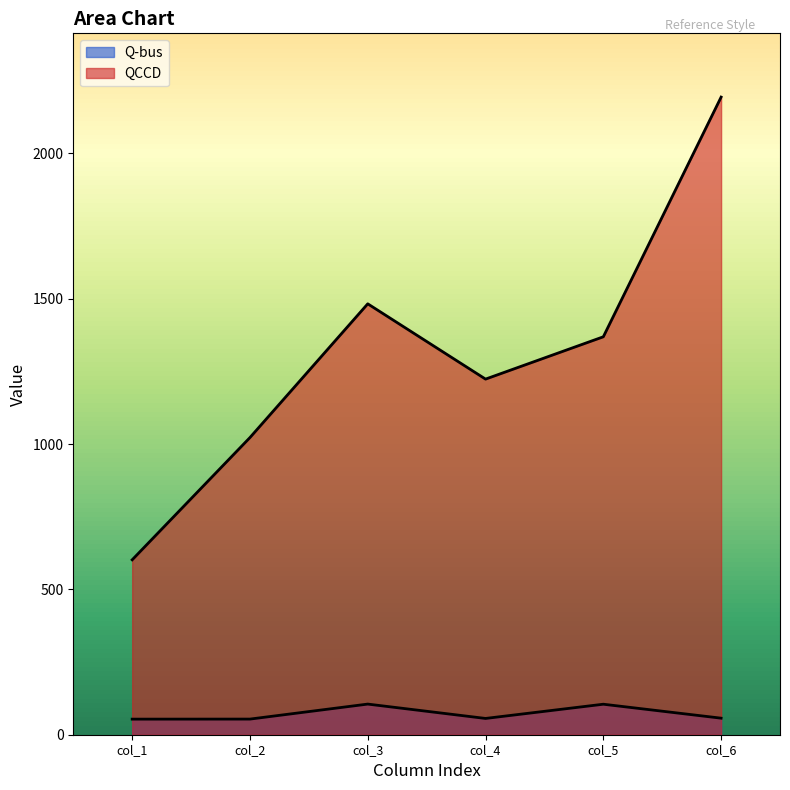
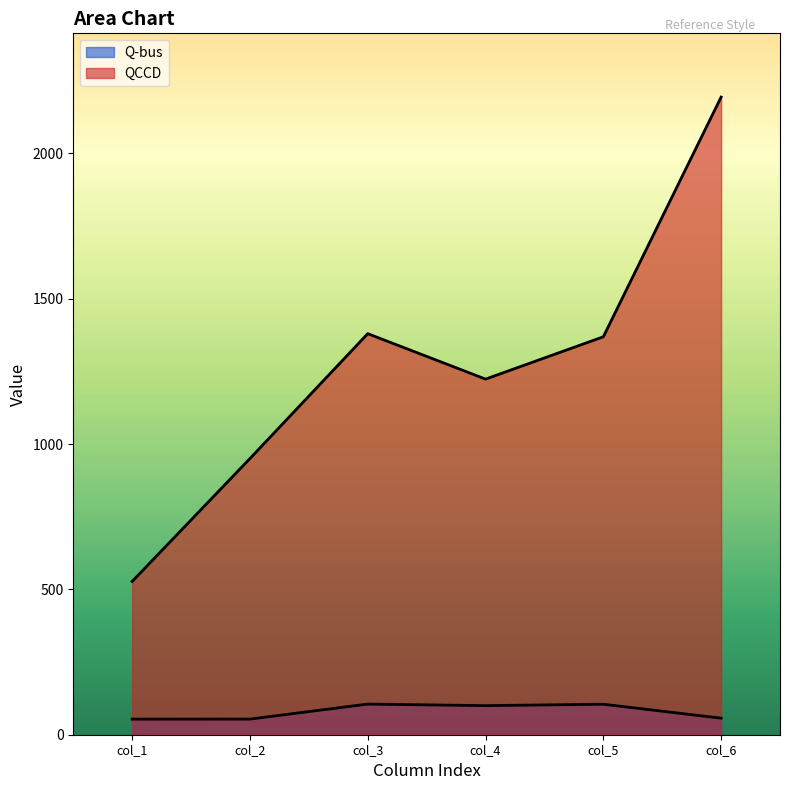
QCCD, col_1: 600 -> 530
QCCD, col_2: 1020 -> 950
QCCD, col_3: 1480 -> 1380
Q-bus, col_4: 60 -> 100
